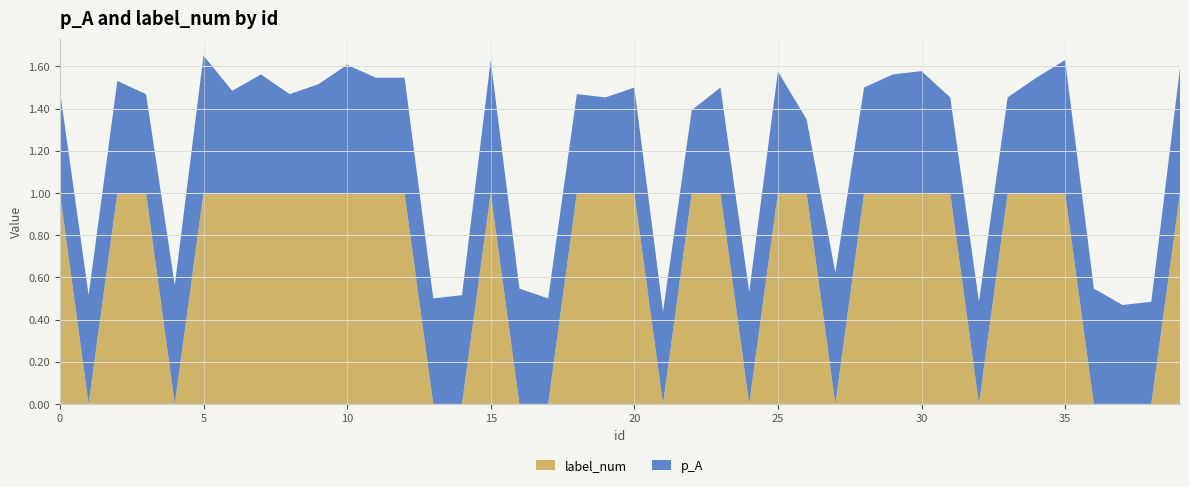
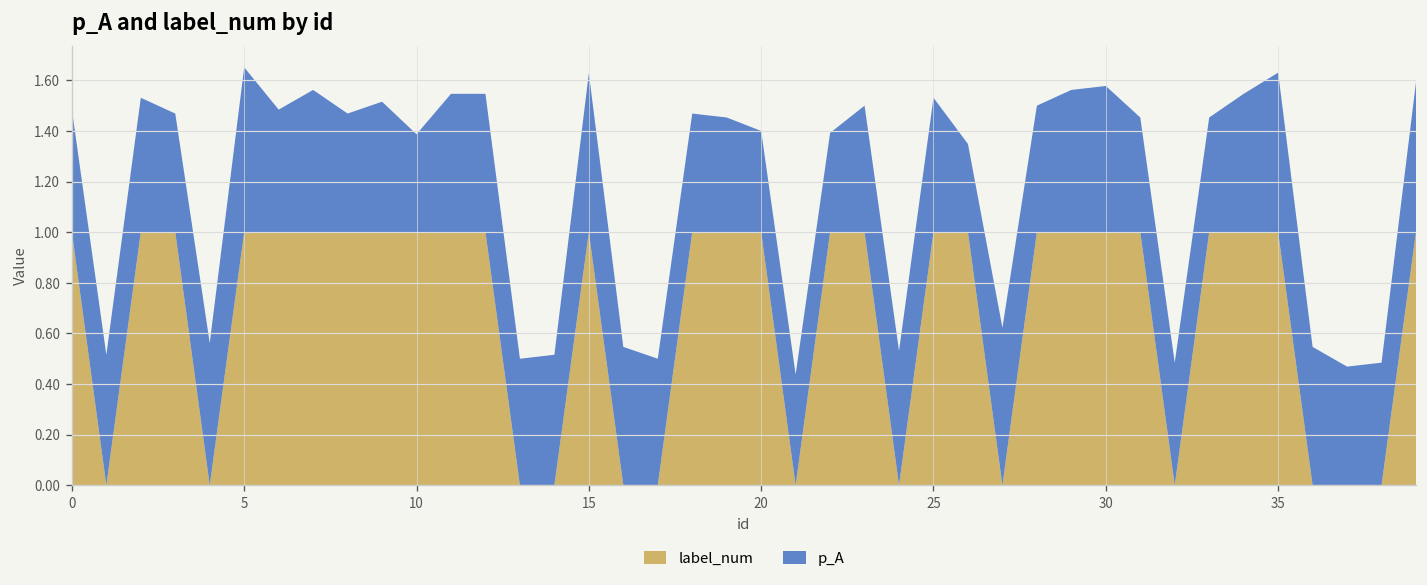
p_A, 10: 0.61 -> 0.39
p_A, 20: 0.5 -> 0.4
p_A, 25: 0.58 -> 0.53
